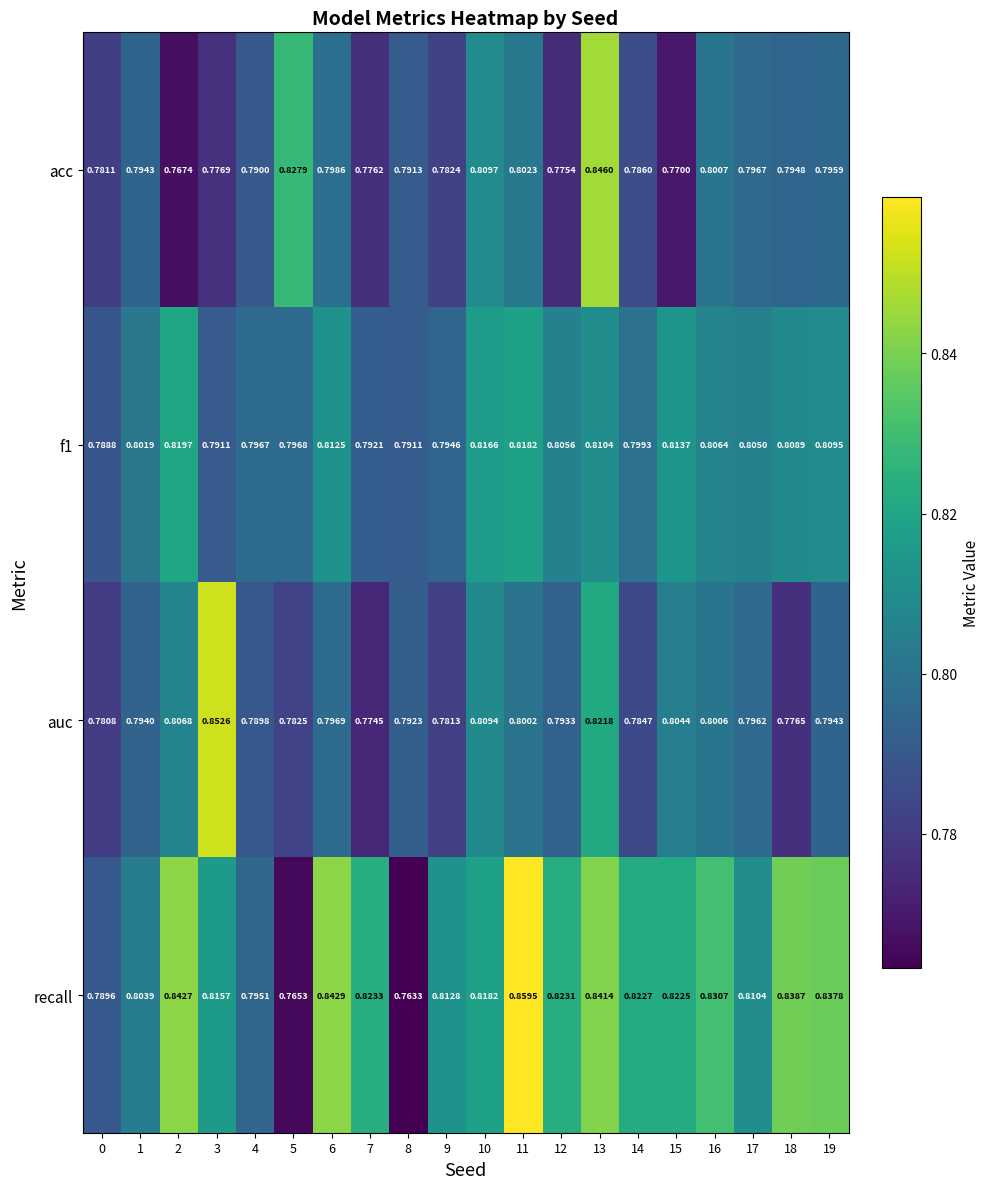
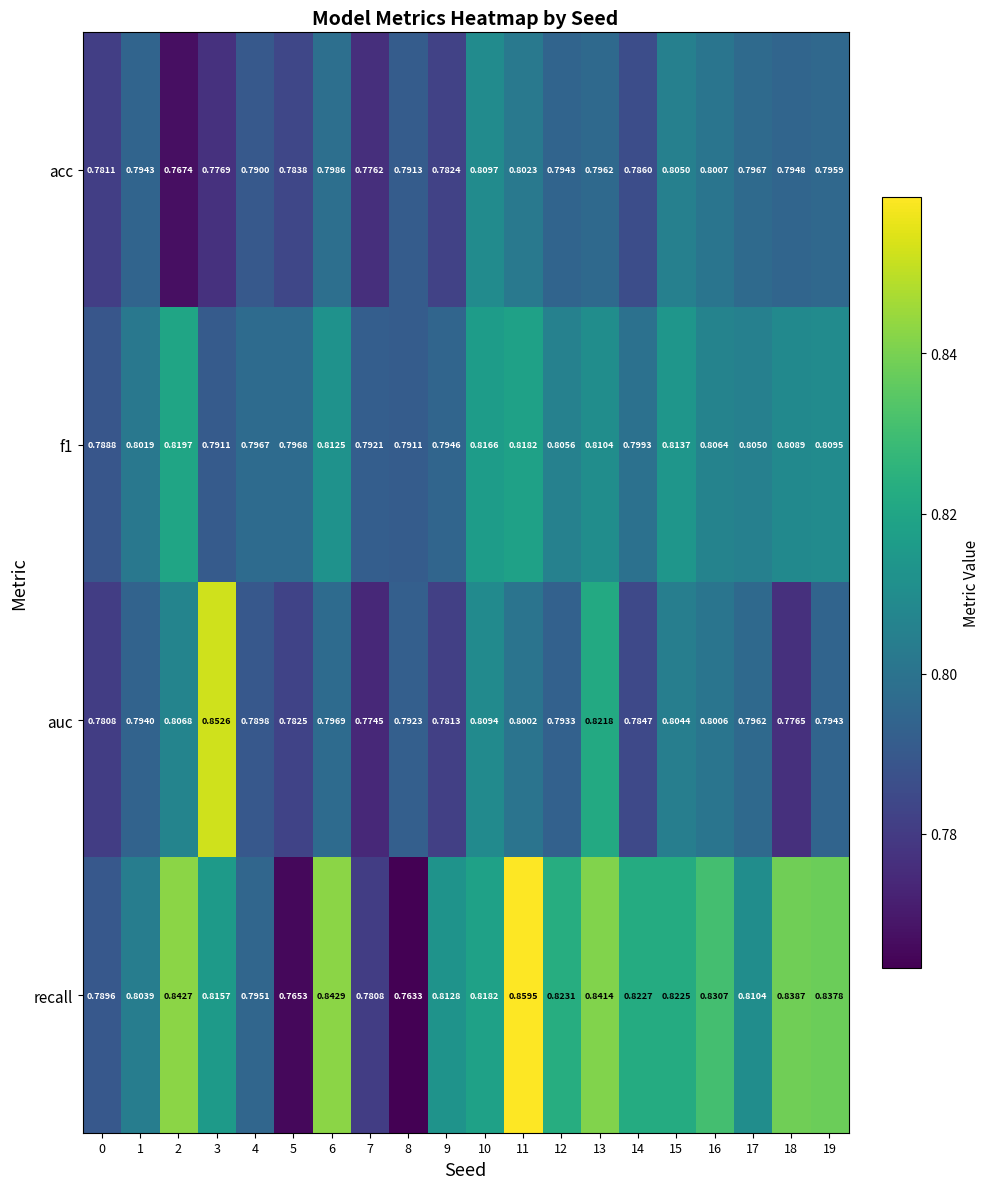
acc, 5: 0.8279 -> 0.7838
acc, 12: 0.7754 -> 0.7943
acc, 13: 0.8460 -> 0.7962
acc, 15: 0.7700 -> 0.8050
recall, 7: 0.8233 -> 0.7808
